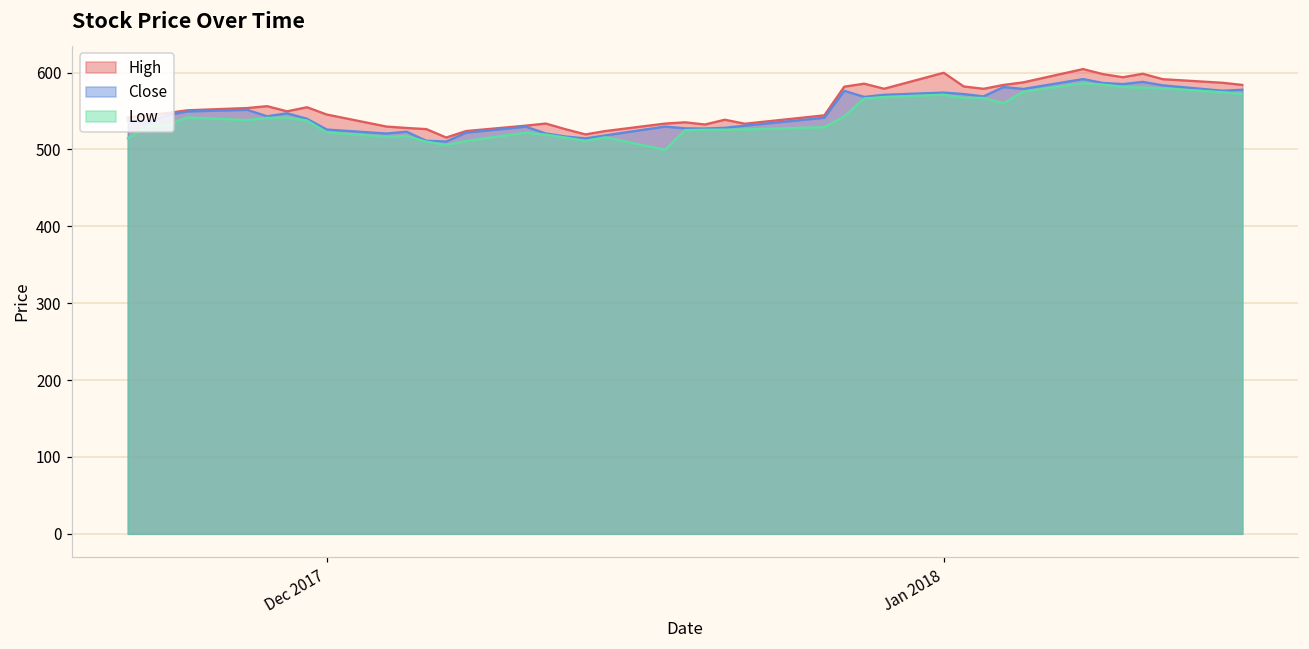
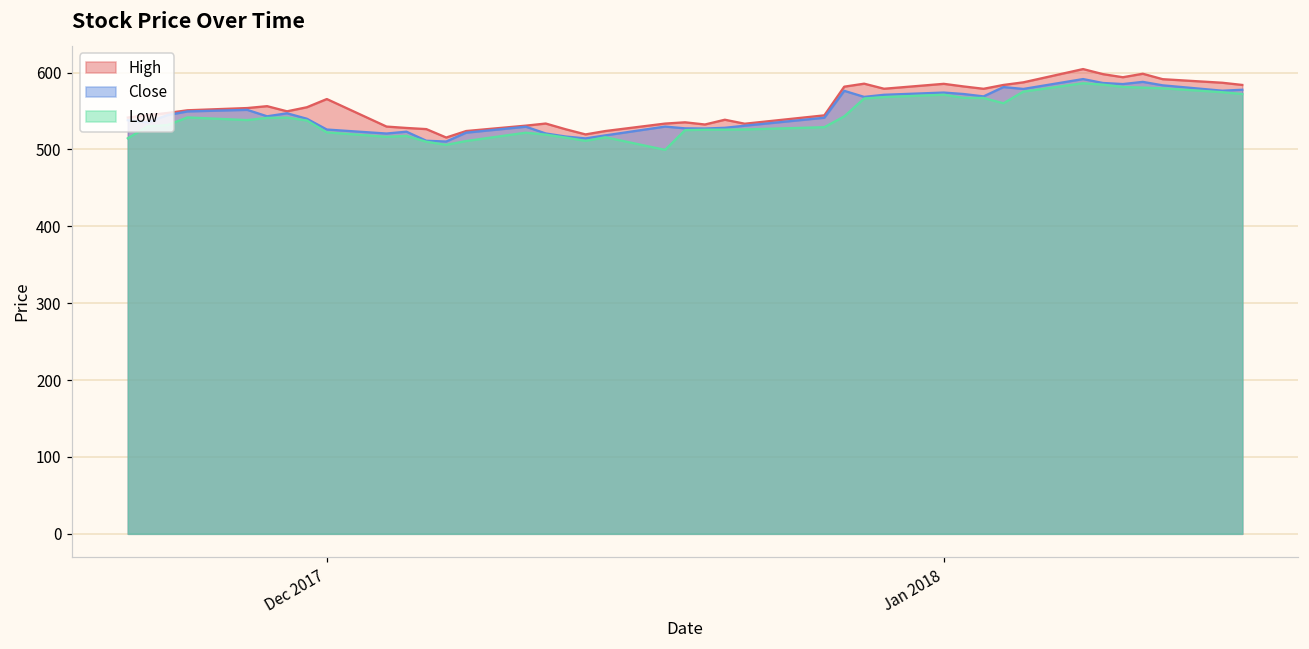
High, Dec 2017: 550 -> 570
High, Jan 2018: 600 -> 590
